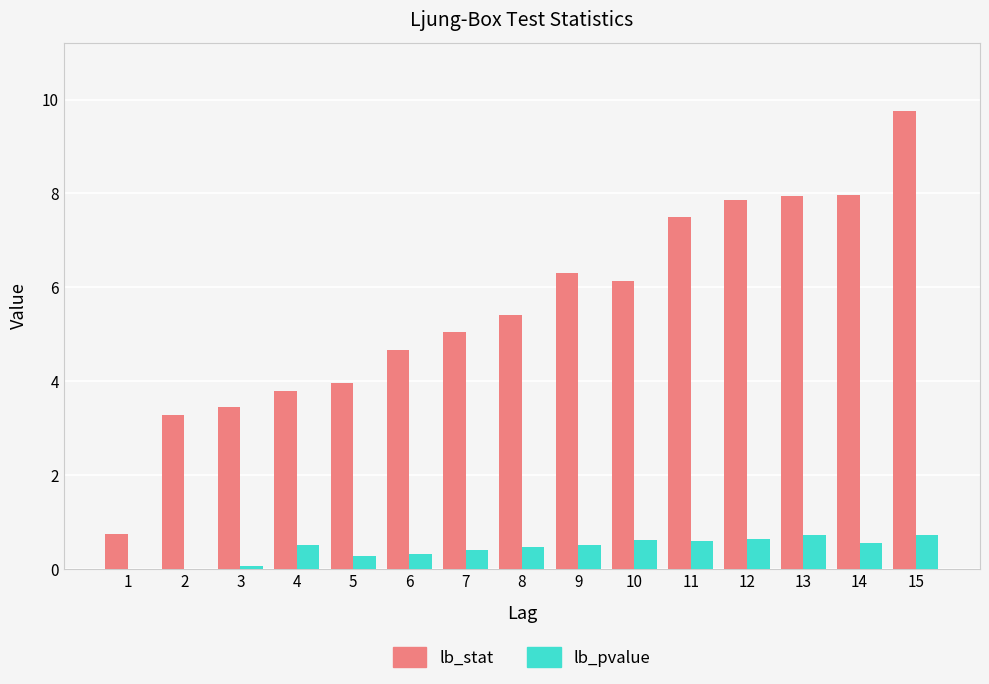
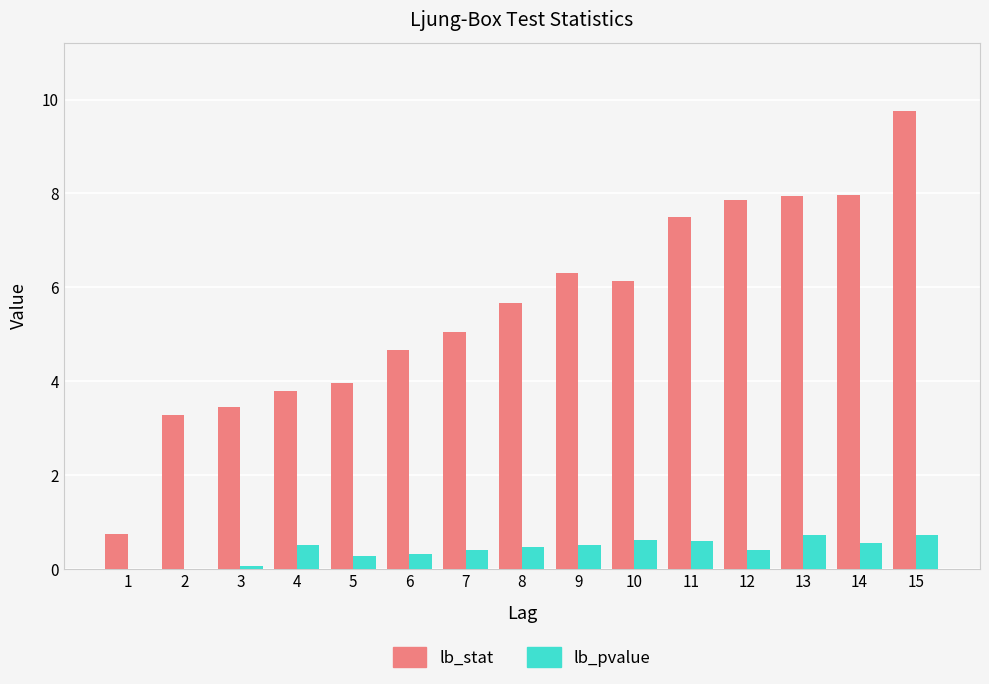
lb_stat, 8: 5.4 -> 5.7
lb_pvalue, 12: 0.6 -> 0.4
